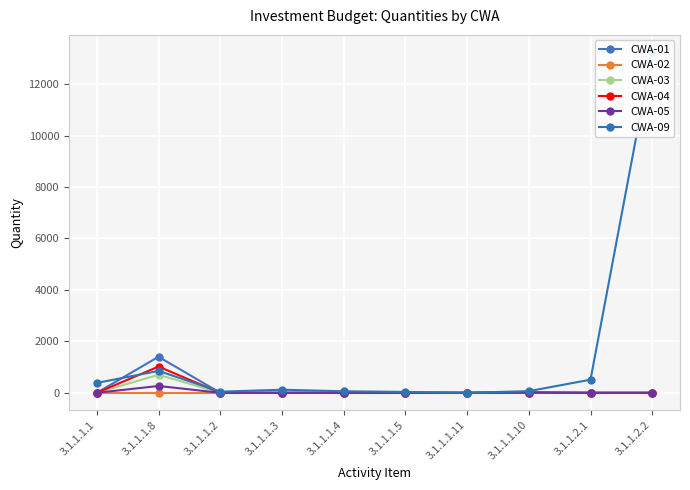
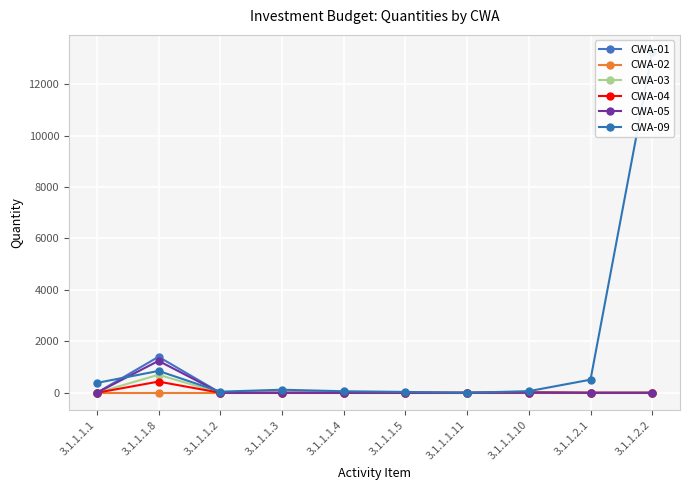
CWA-04, 3.1.1.1.8: 1000 -> 400
CWA-05, 3.1.1.1.8: 300 -> 1200
